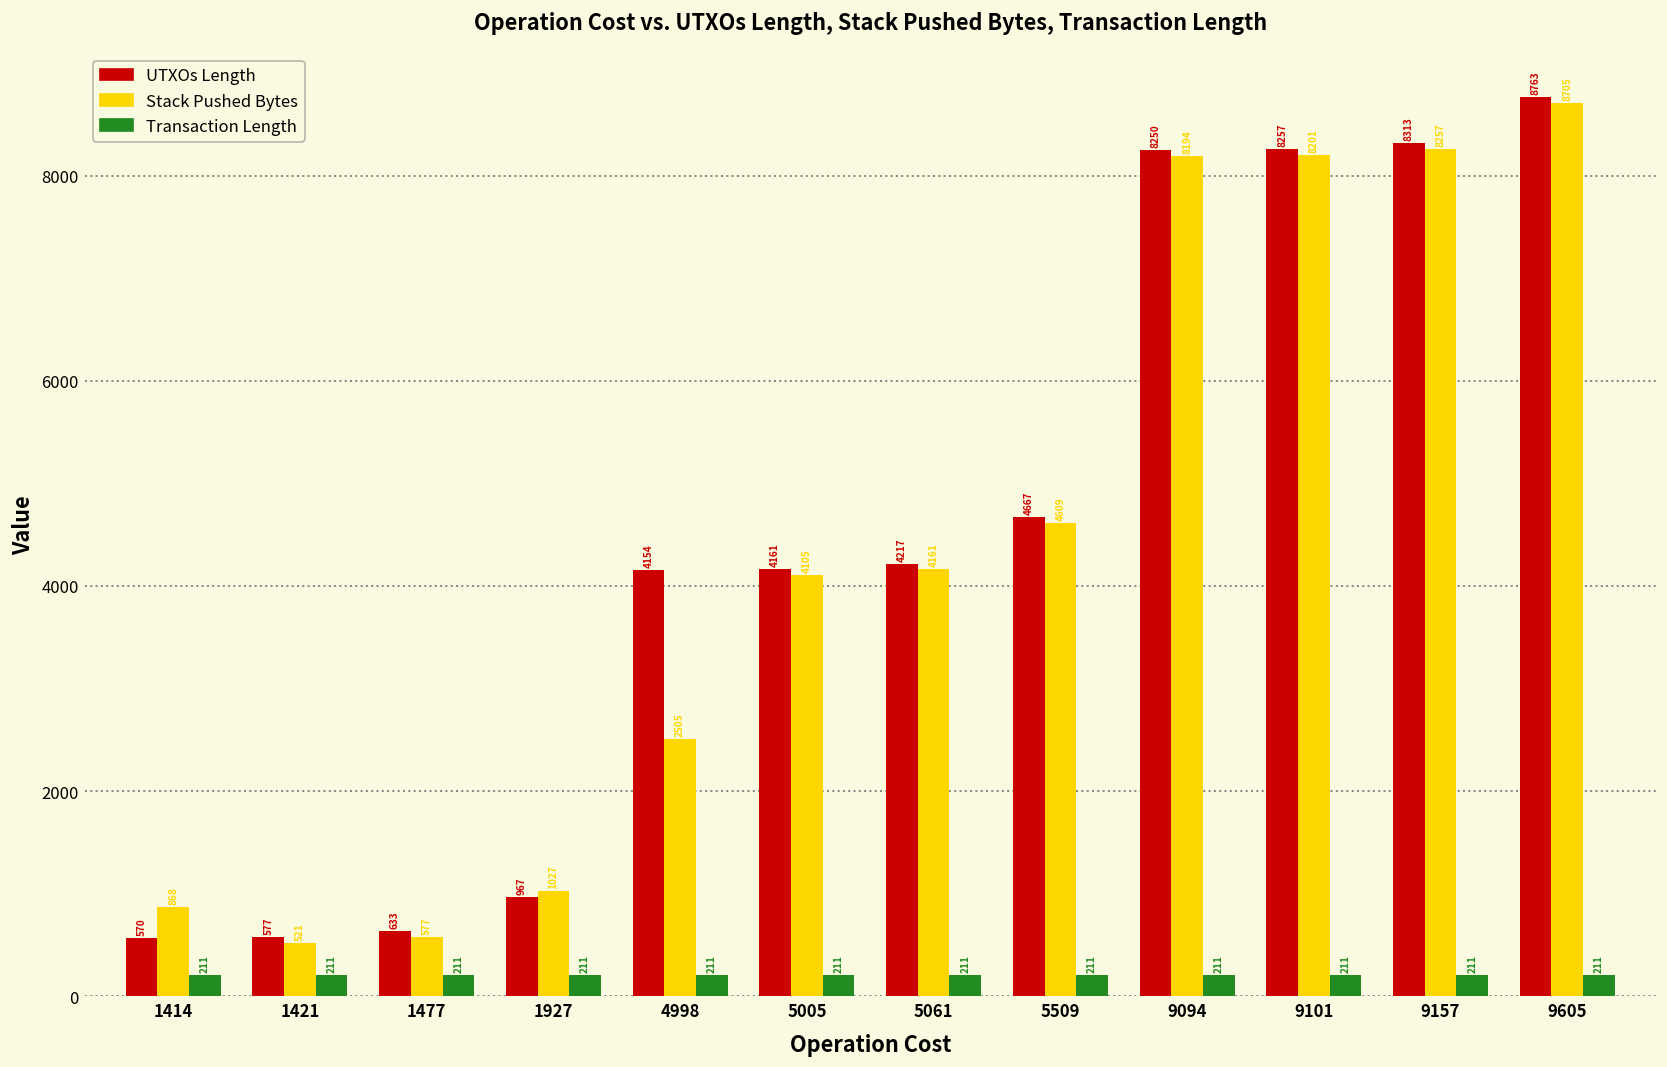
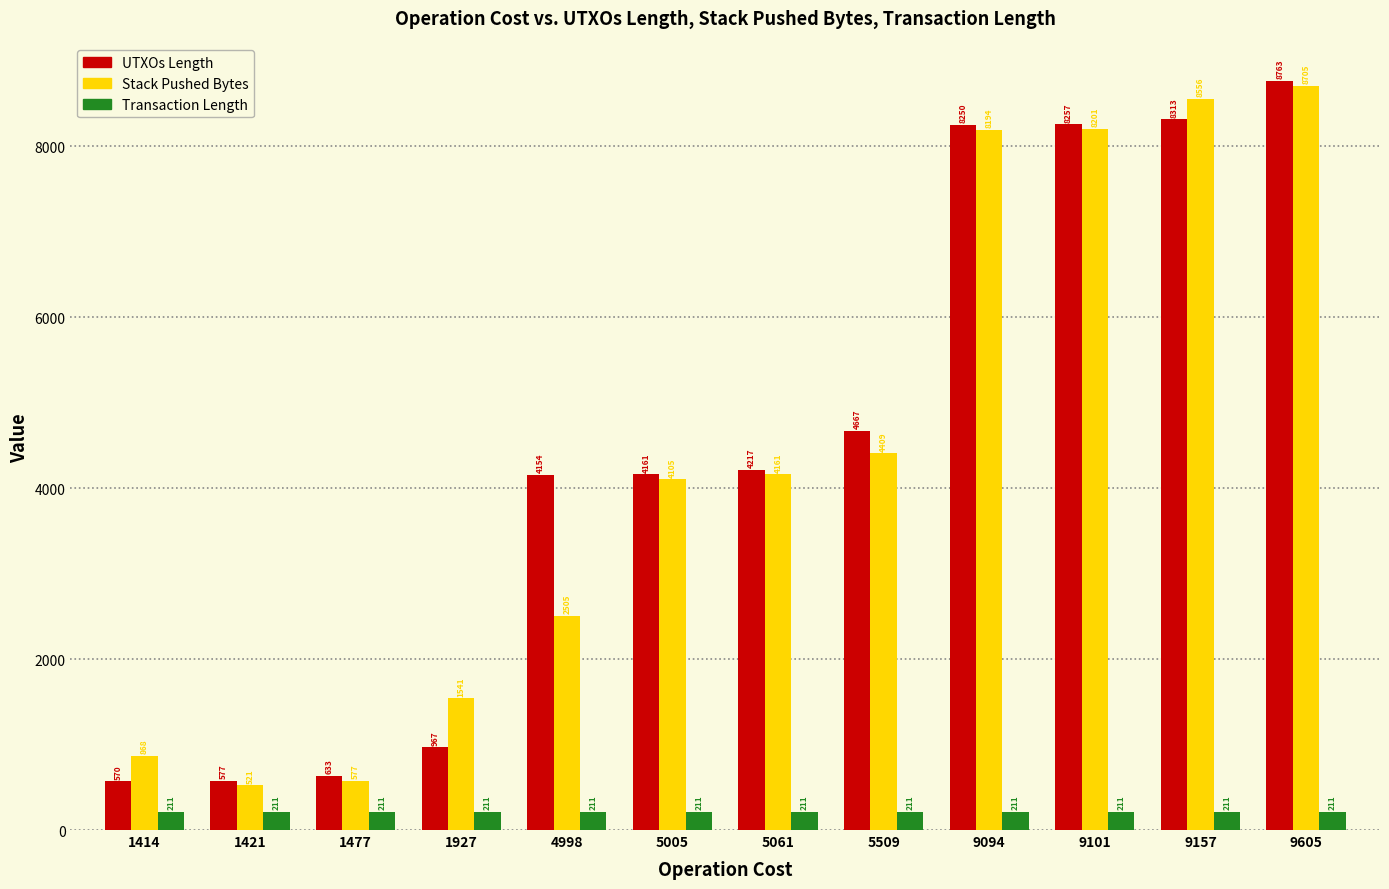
Stack Pushed Bytes, 1927: 1027 -> 1541
Stack Pushed Bytes, 5509: 4609 -> 4409
Stack Pushed Bytes, 9157: 8257 -> 8556
